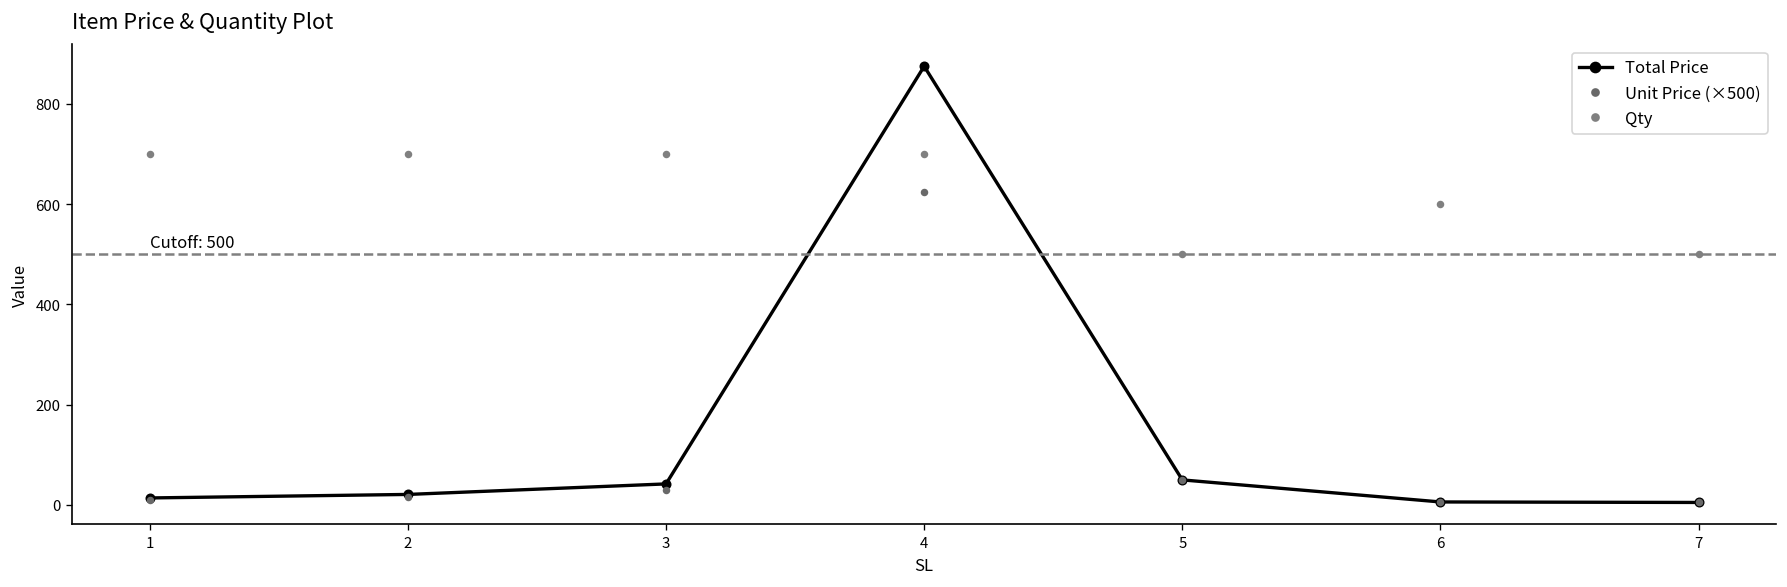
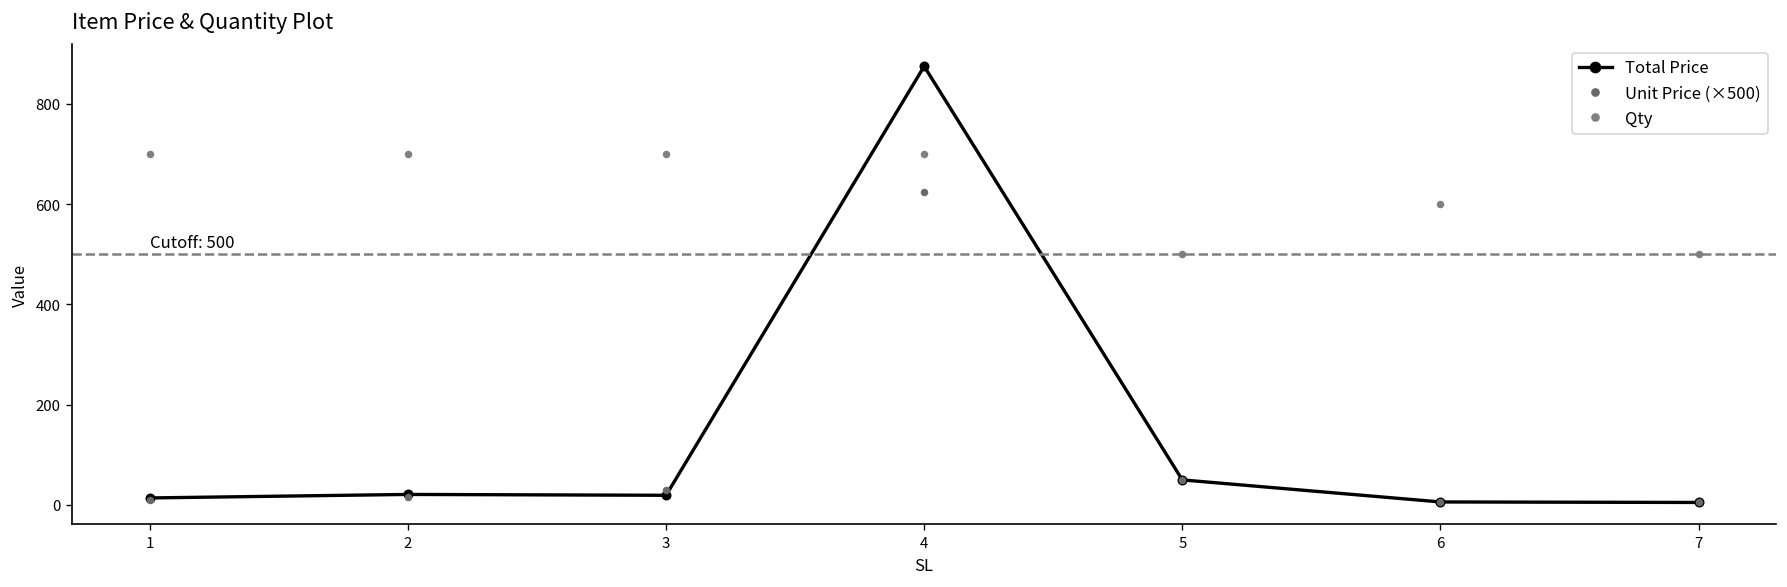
Total Price, 3: 40 -> 20
